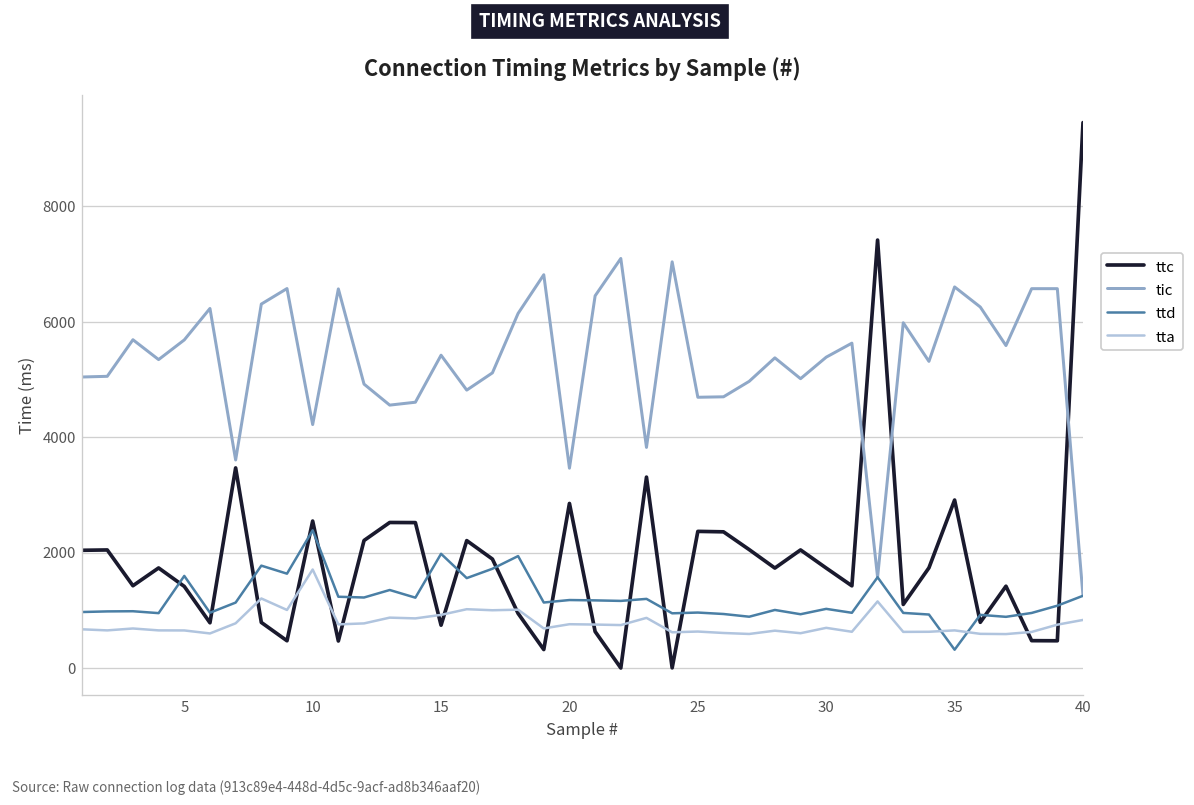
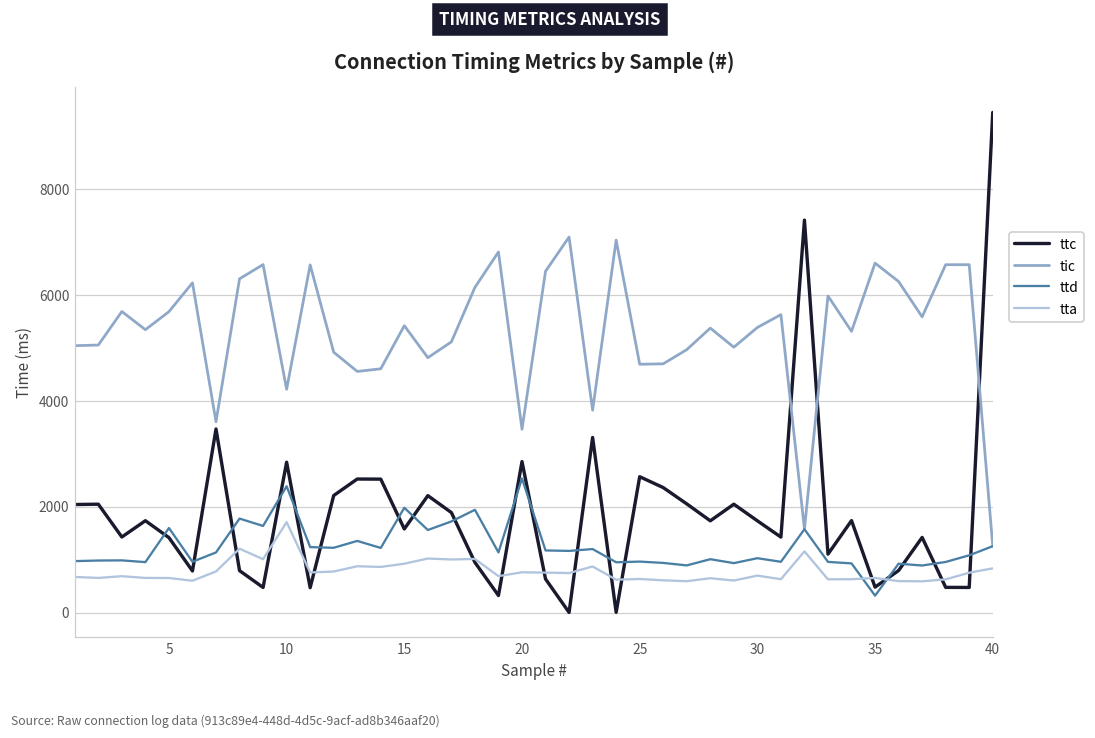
ttc, 10: 2500 -> 2800
ttc, 15: 700 -> 1600
ttd, 20: 1200 -> 2500
ttc, 25: 2400 -> 2600
ttc, 35: 2900 -> 500
